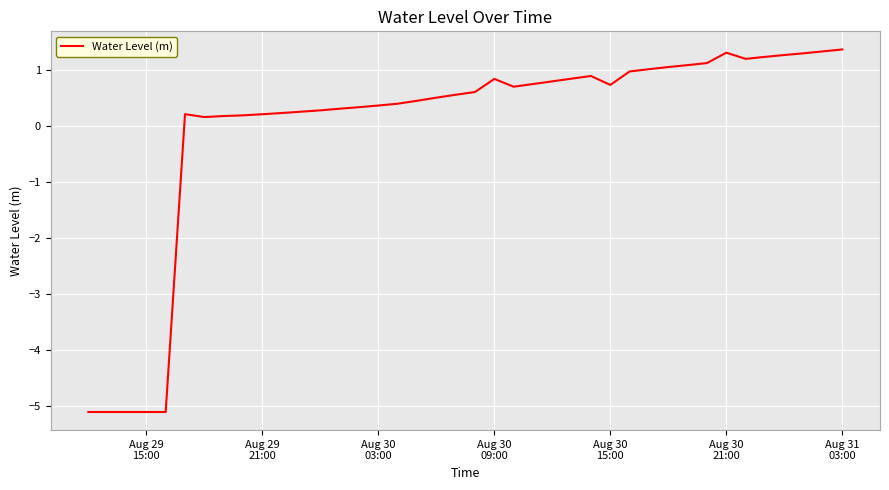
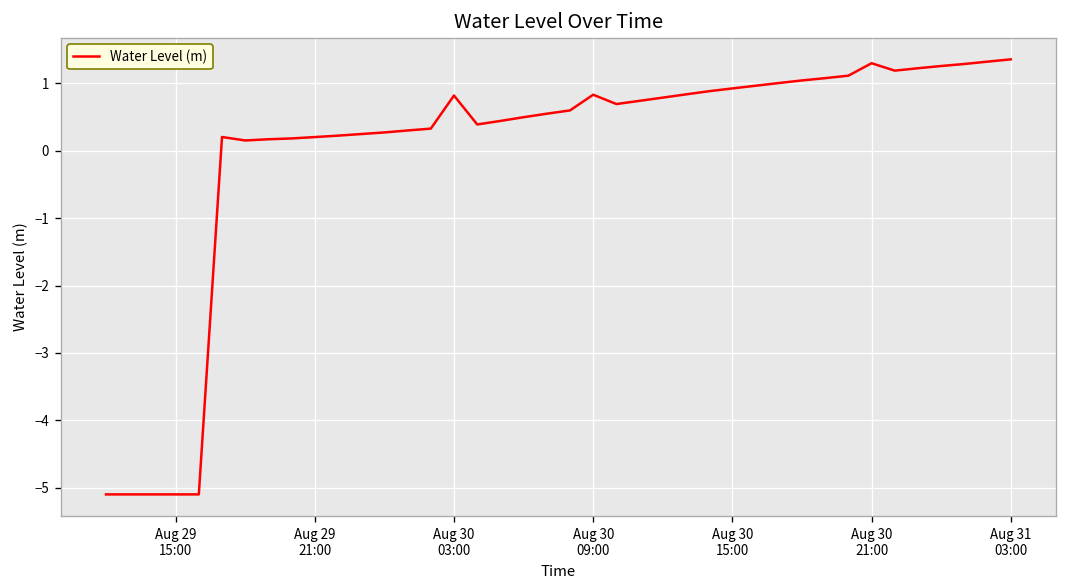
Aug 30 03:00: 0.4 -> 0.8
Aug 30 15:00: 0.7 -> 0.9
